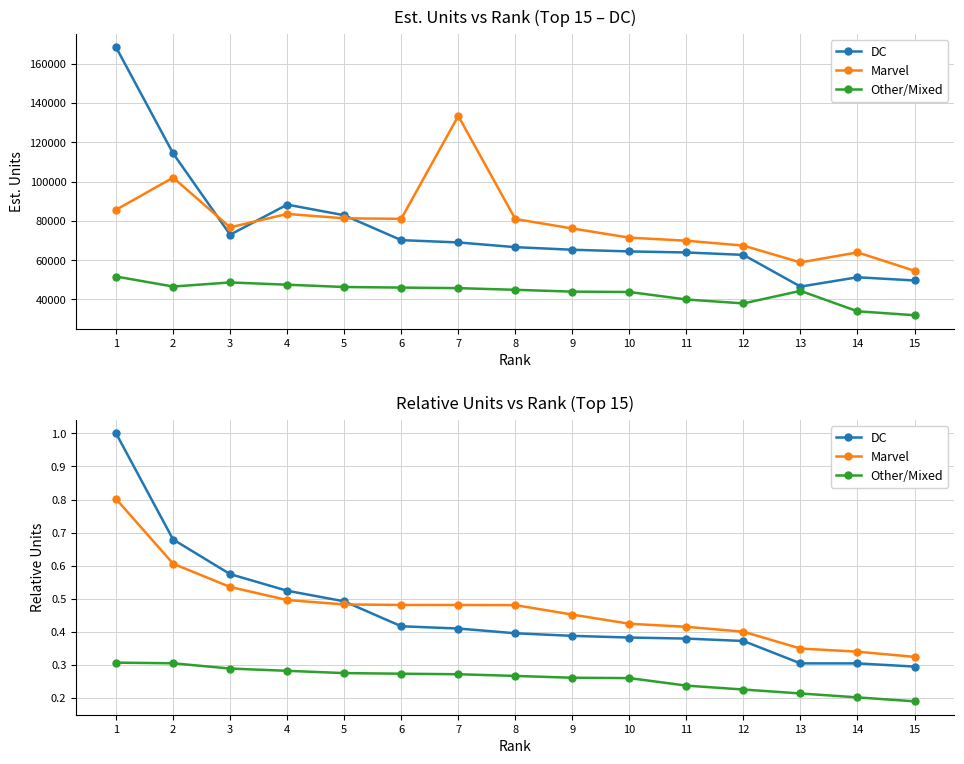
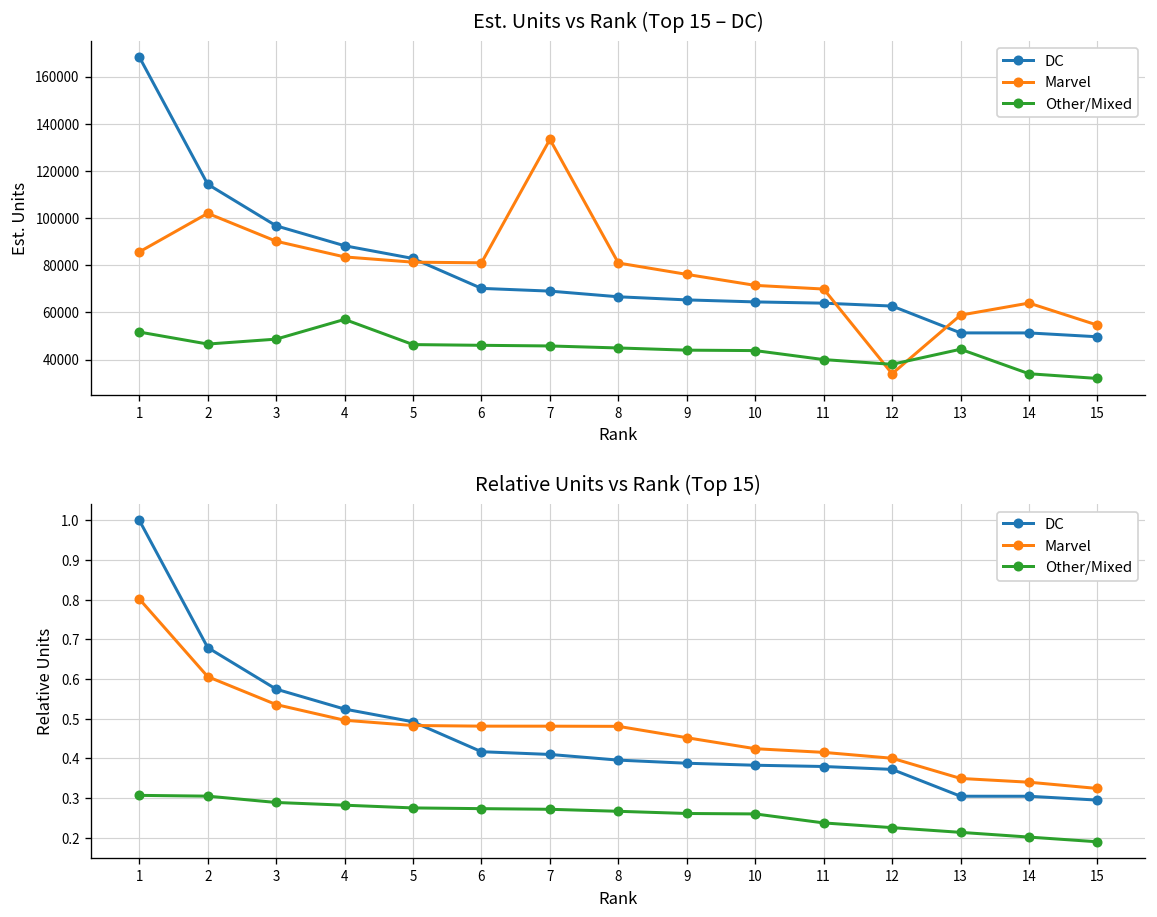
Est. Units vs Rank (Top 15 – DC), DC, 3: 73000 -> 97000
Est. Units vs Rank (Top 15 – DC), Marvel, 3: 77000 -> 90000
Est. Units vs Rank (Top 15 – DC), Other/Mixed, 4: 48000 -> 57000
Est. Units vs Rank (Top 15 – DC), Marvel, 12: 67000 -> 34000
Est. Units vs Rank (Top 15 – DC), DC, 13: 47000 -> 51000
